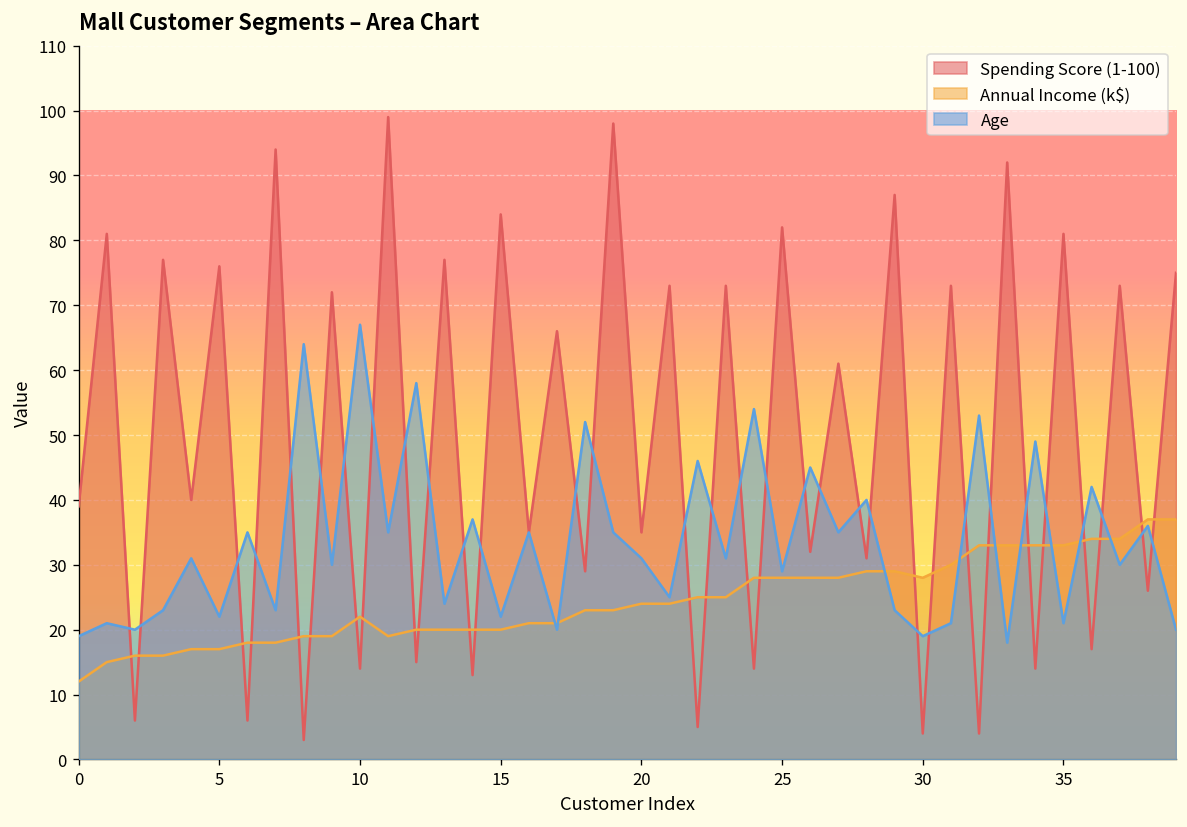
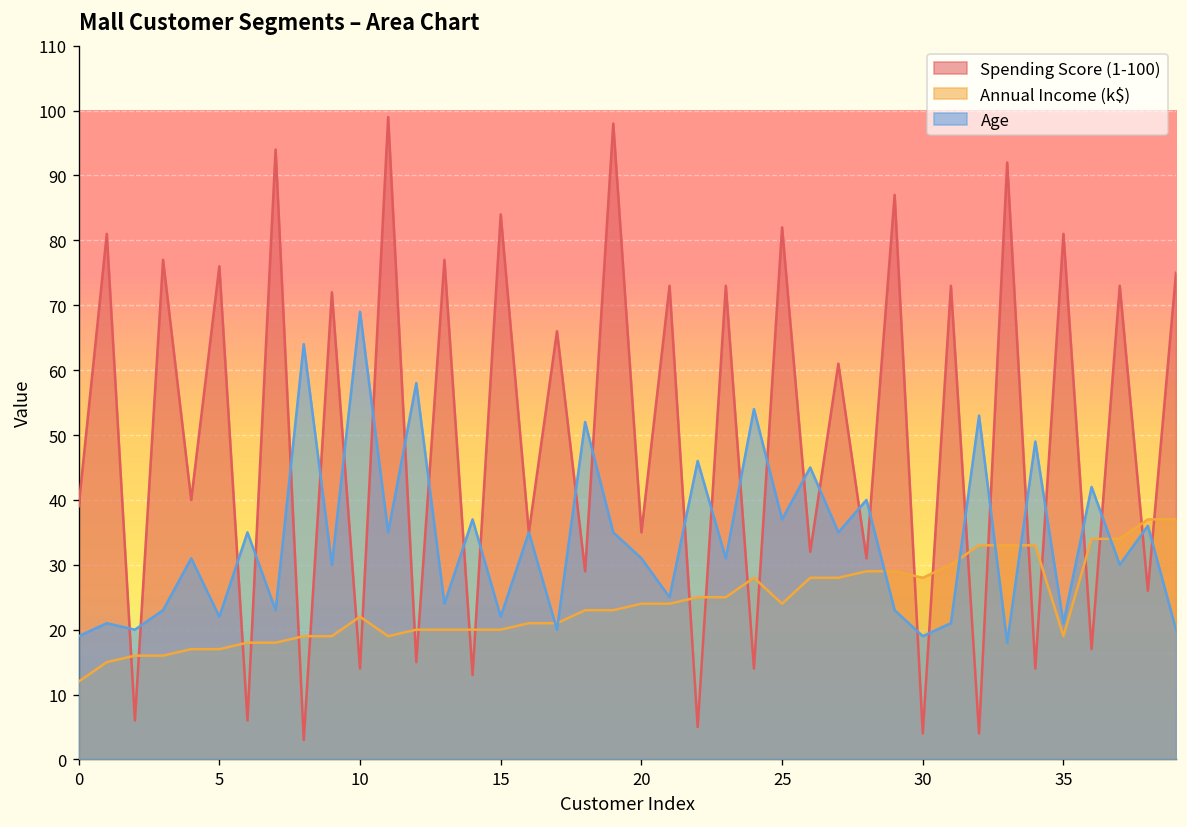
Age, 10: 67 -> 69
Annual Income (k$), 25: 28 -> 24
Age, 25: 29 -> 37
Annual Income (k$), 35: 33 -> 19
